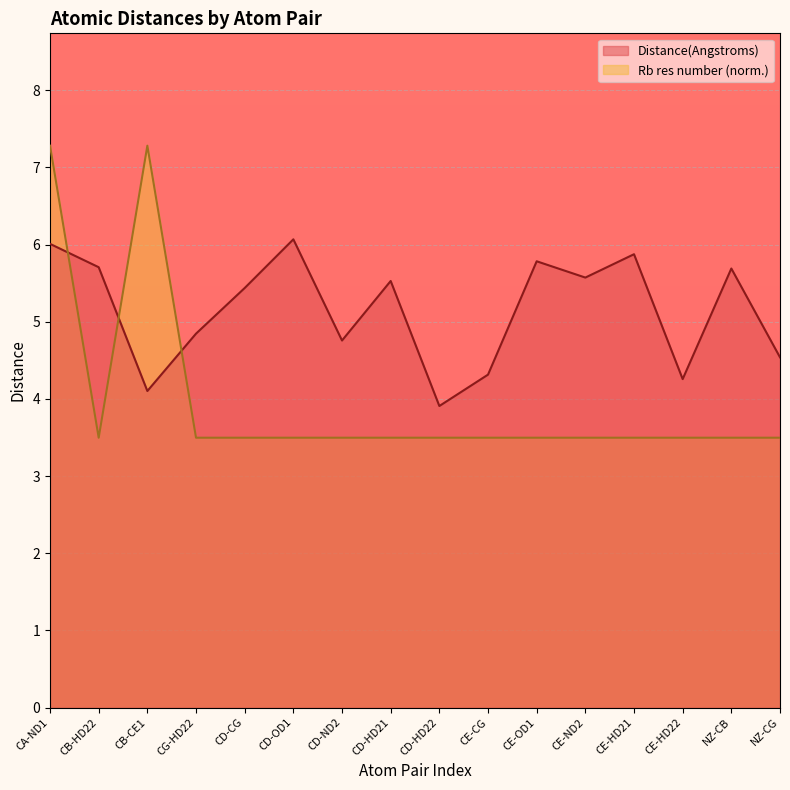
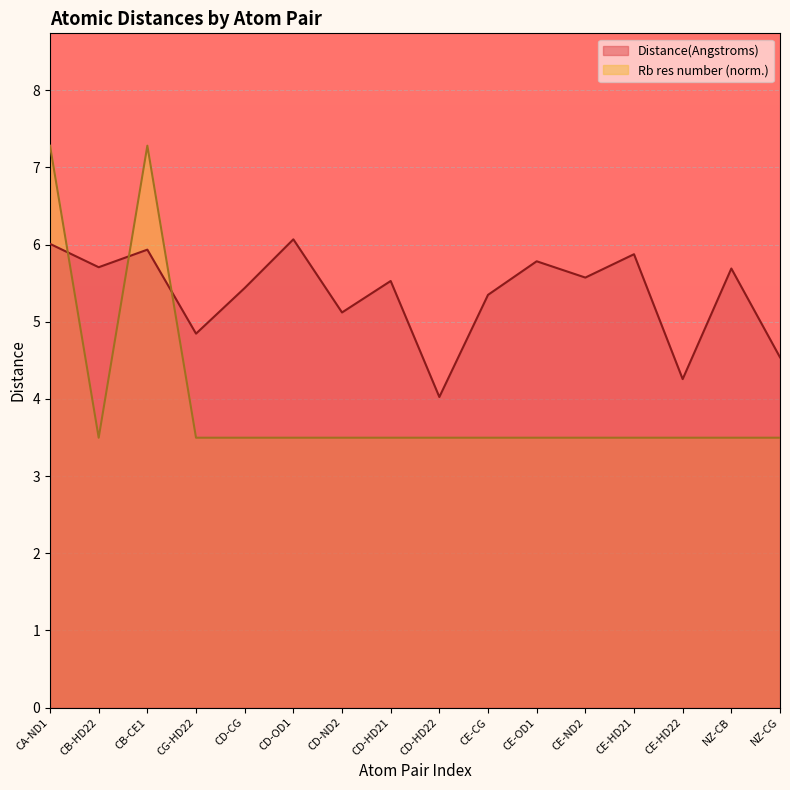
Distance(Angstroms), CB-CE1: 4.1 -> 5.9
Distance(Angstroms), CD-ND2: 4.8 -> 5.1
Distance(Angstroms), CD-HD22: 3.9 -> 4.0
Distance(Angstroms), CE-CG: 4.3 -> 5.3
